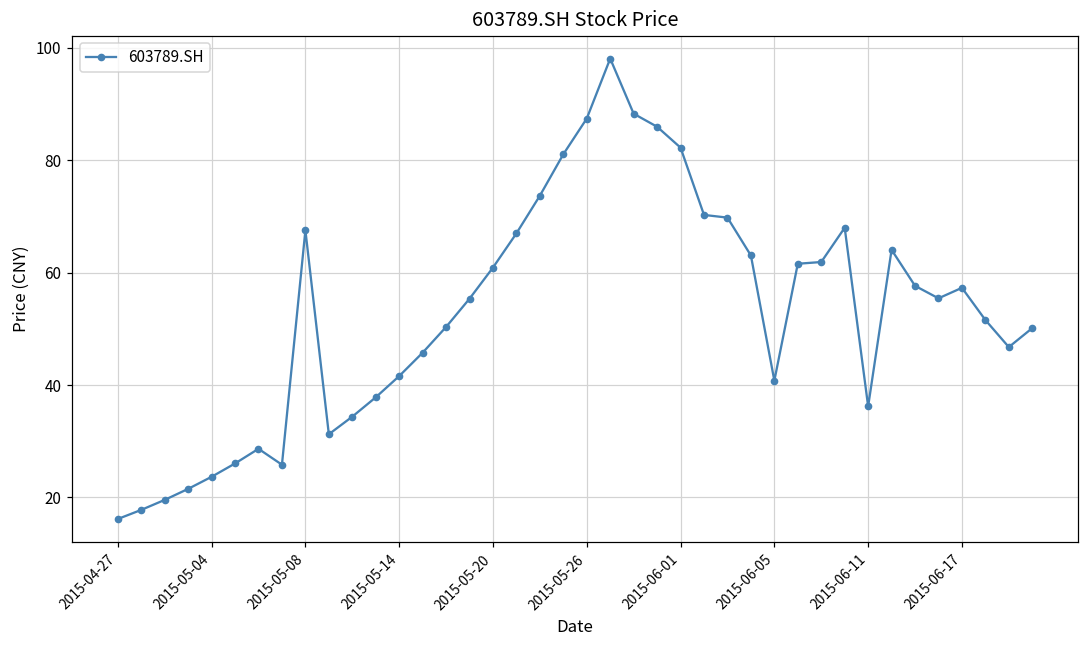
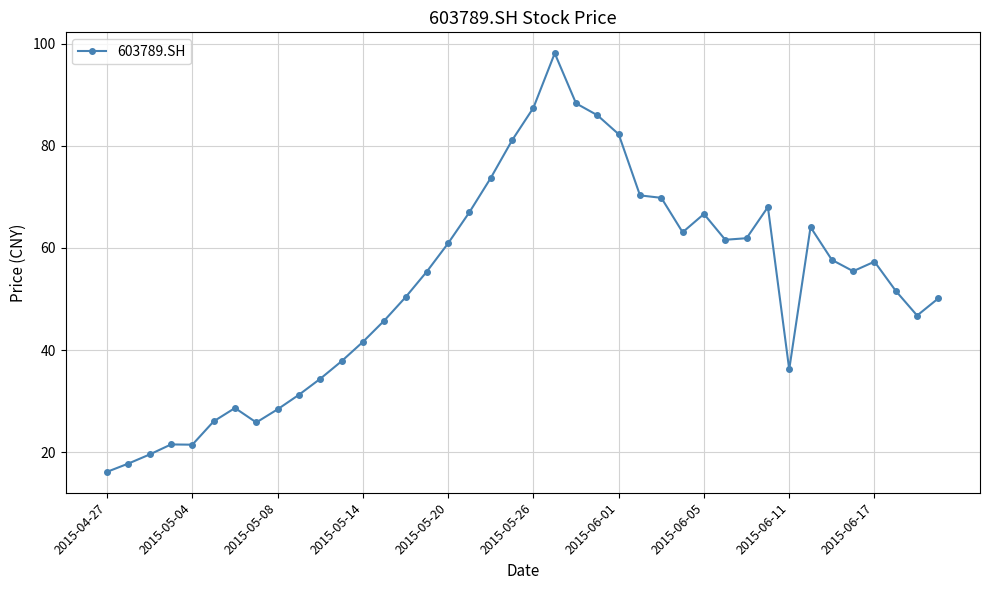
2015-05-04: 24 -> 21
2015-05-08: 68 -> 28
2015-06-05: 41 -> 67
